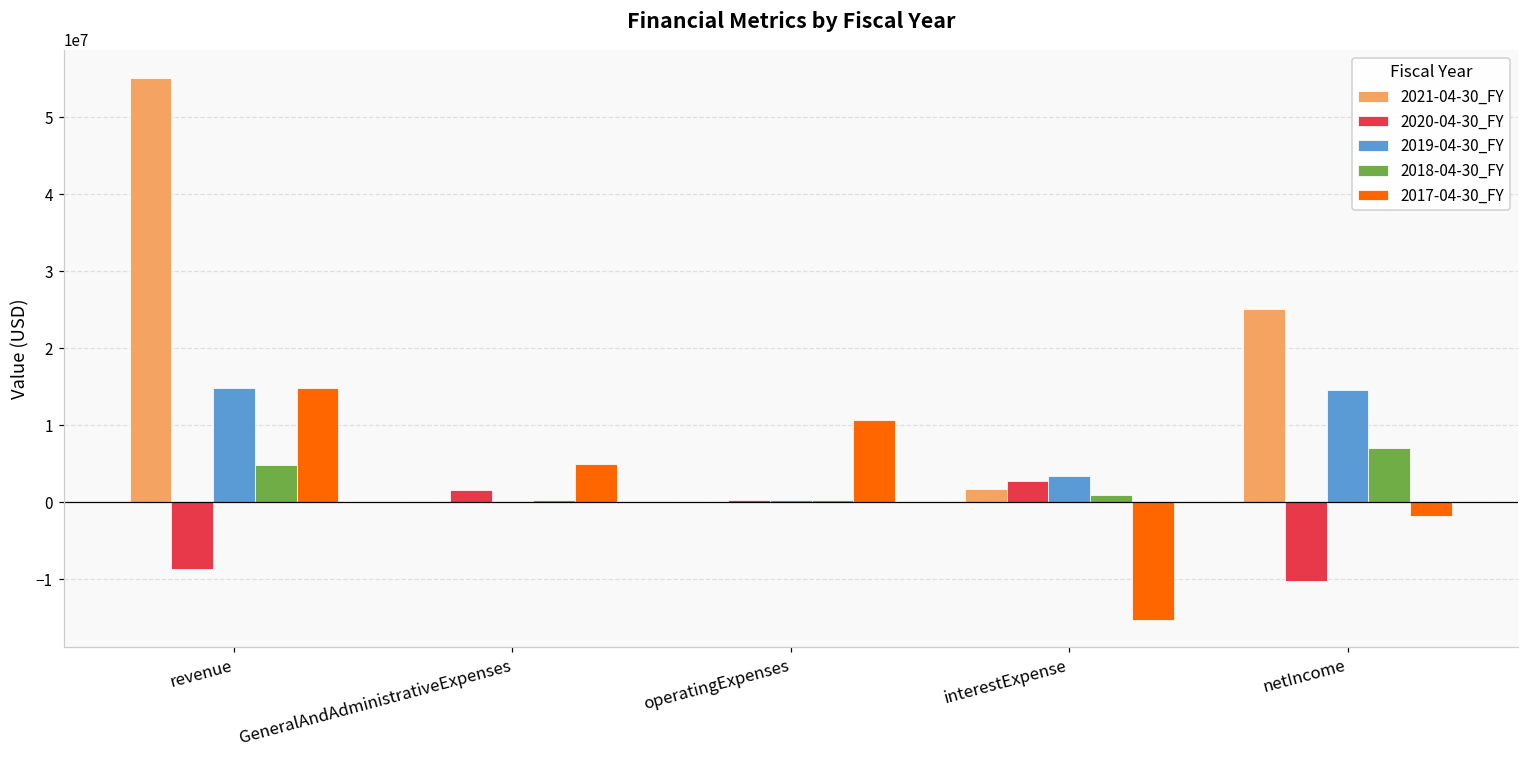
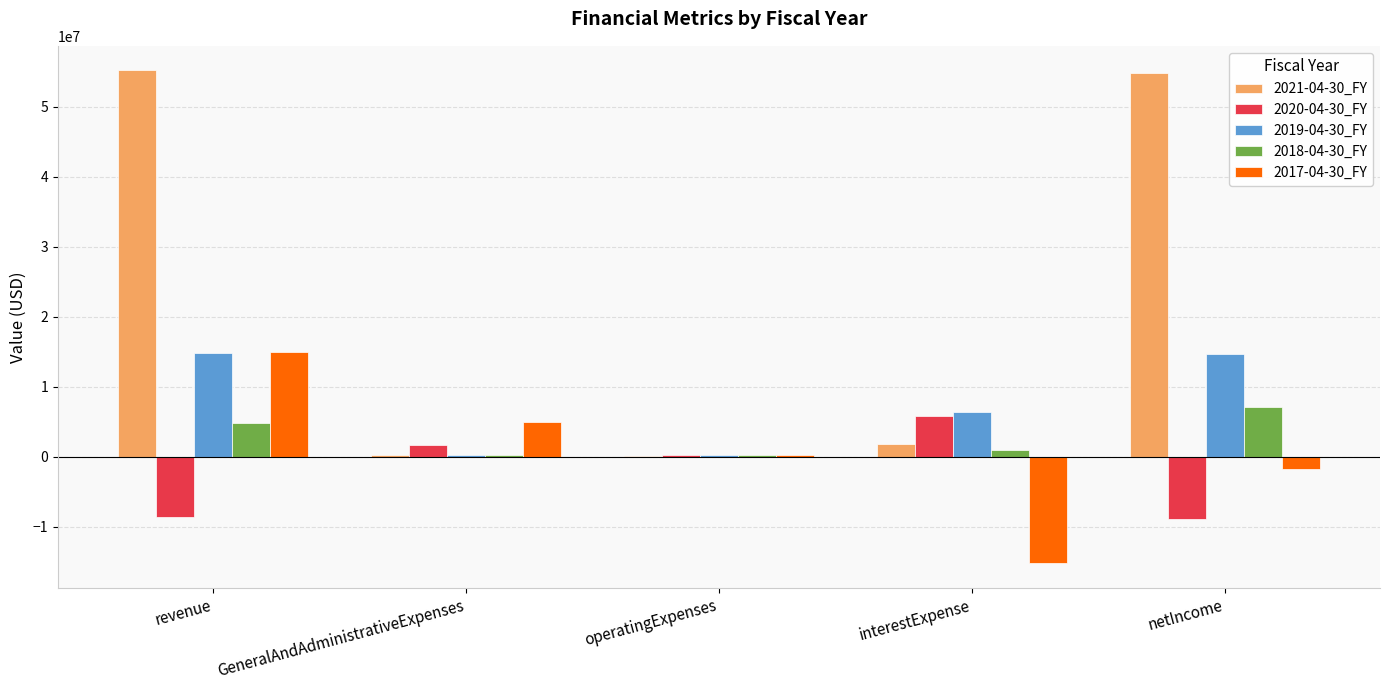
2017-04-30_FY, operatingExpenses: 11000000 -> 0
2020-04-30_FY, interestExpense: 3000000 -> 6000000
2019-04-30_FY, interestExpense: 3000000 -> 6000000
2021-04-30_FY, netIncome: 25000000 -> 55000000
2020-04-30_FY, netIncome: -10000000 -> -9000000
